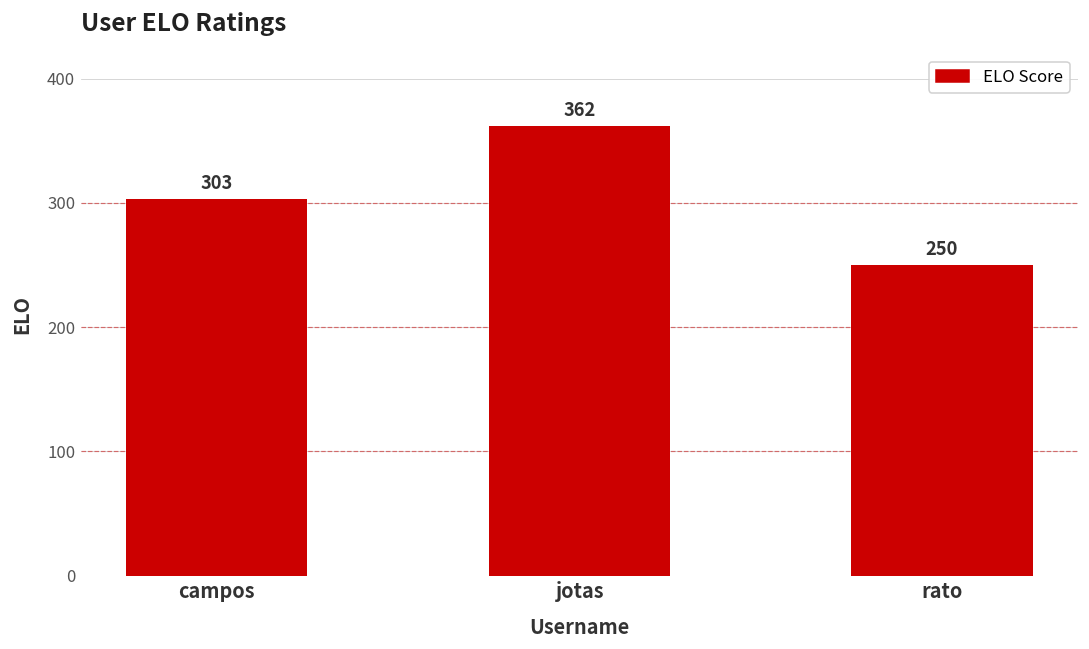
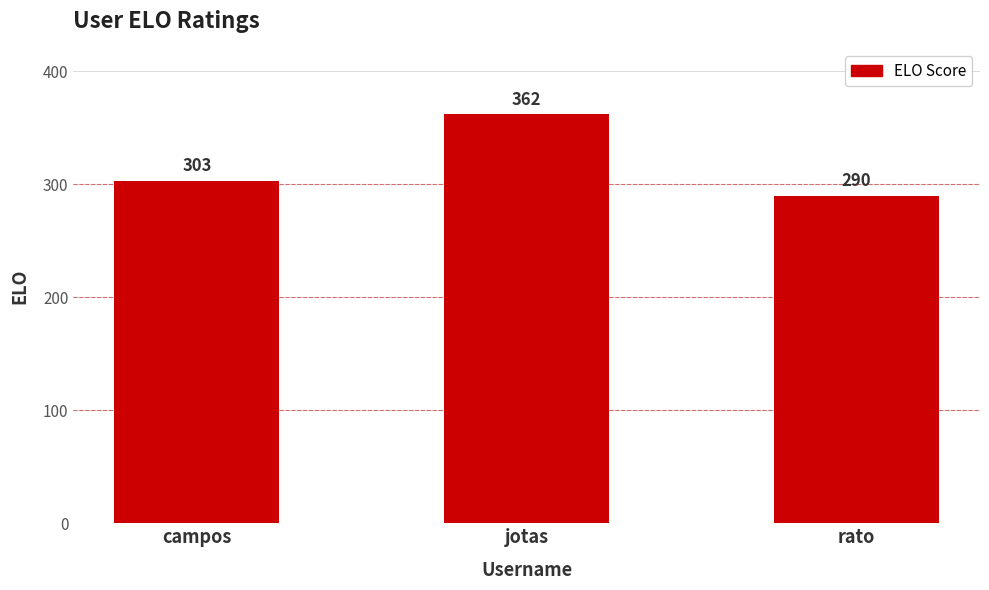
rato: 250 -> 290
